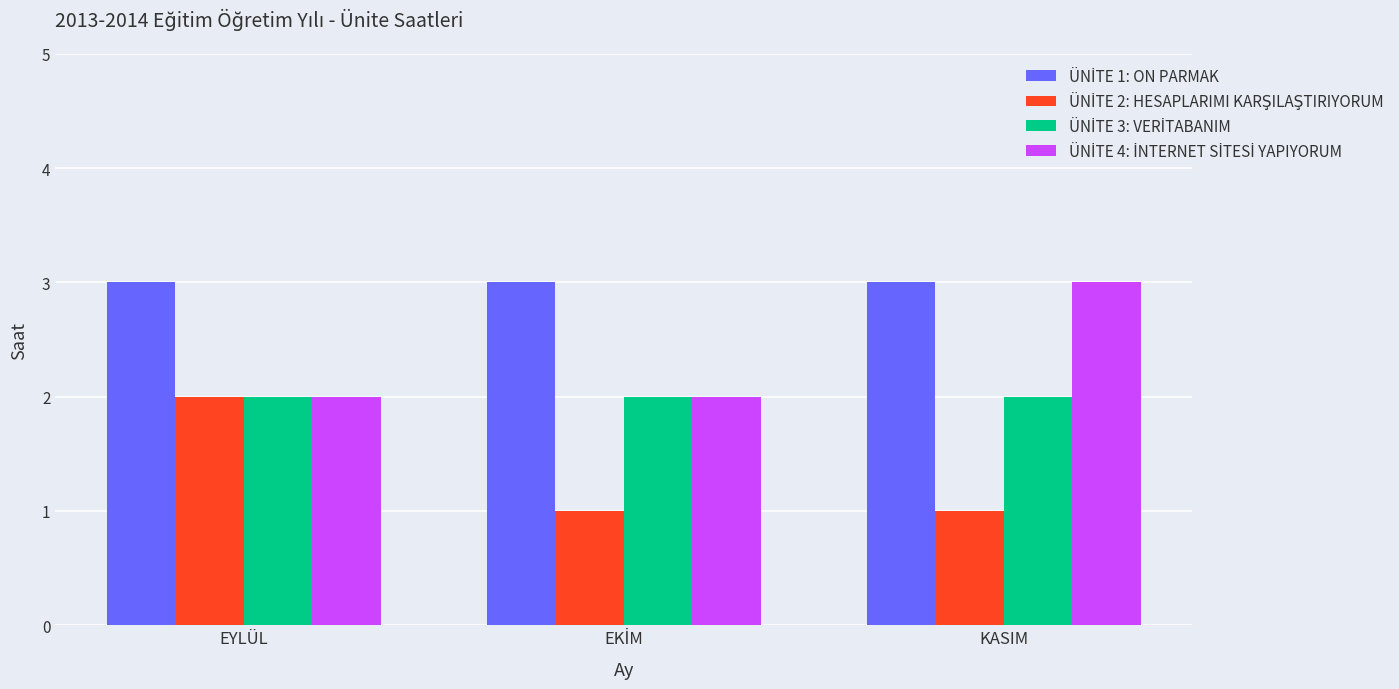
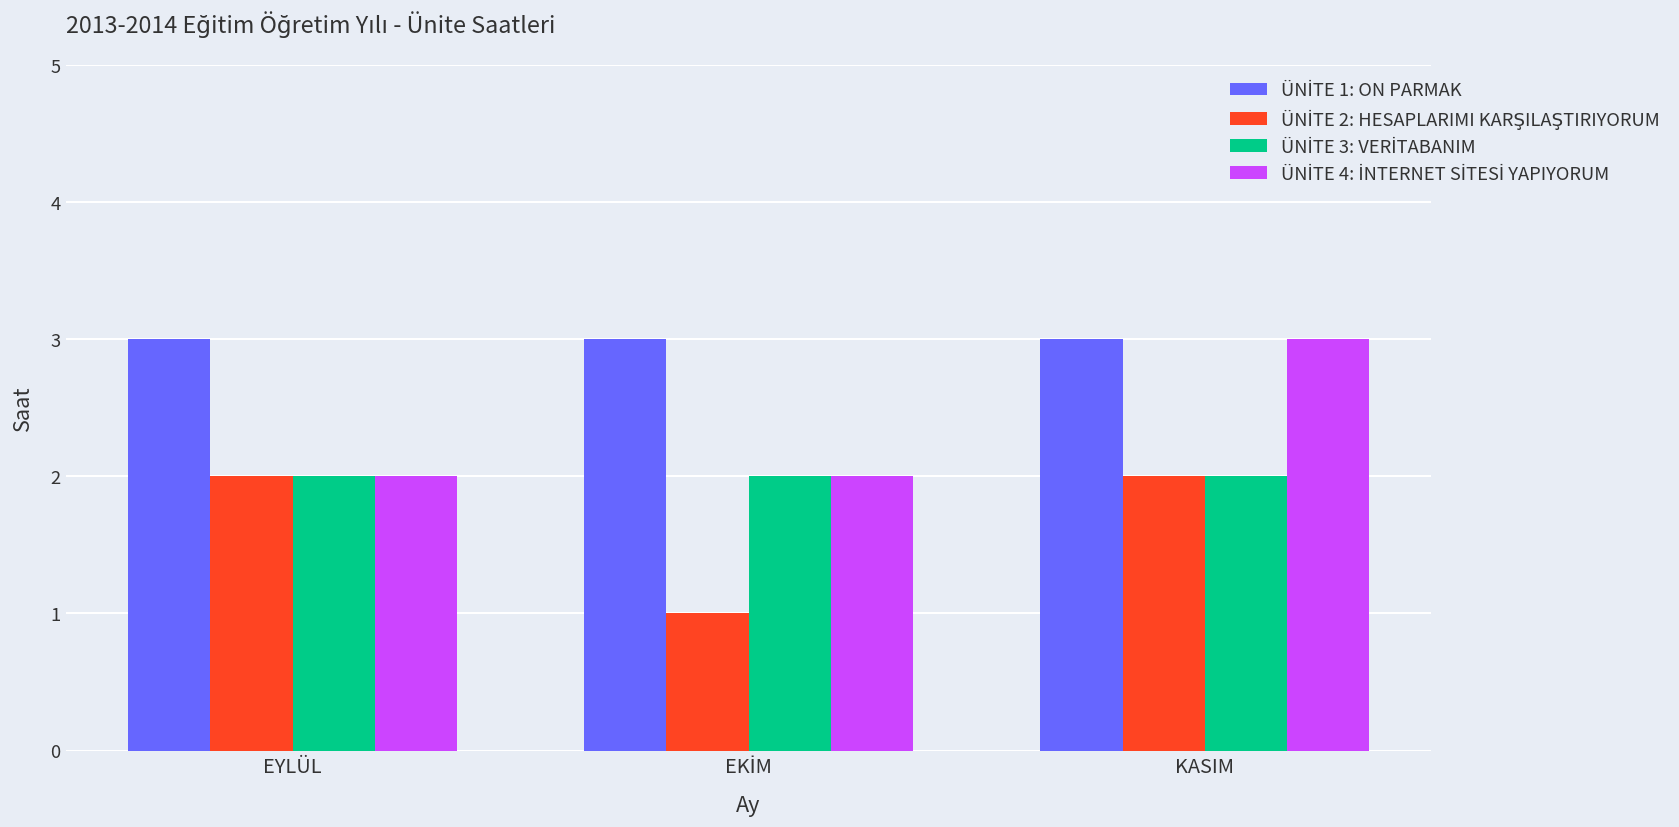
ÜNİTE 2: HESAPLARIMI KARŞILAŞTIRIYORUM, KASIM: 1 -> 2
